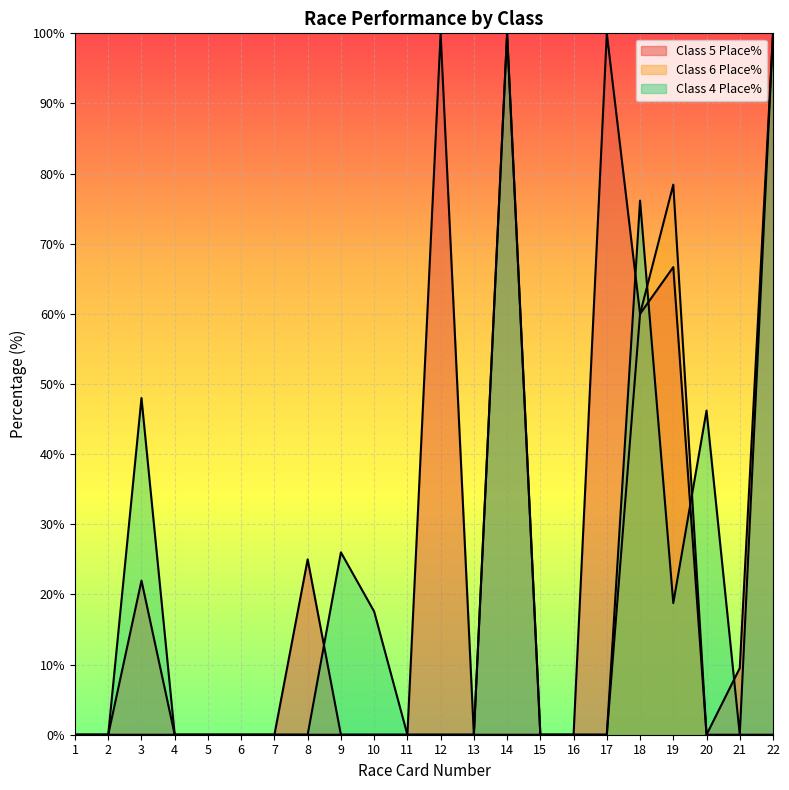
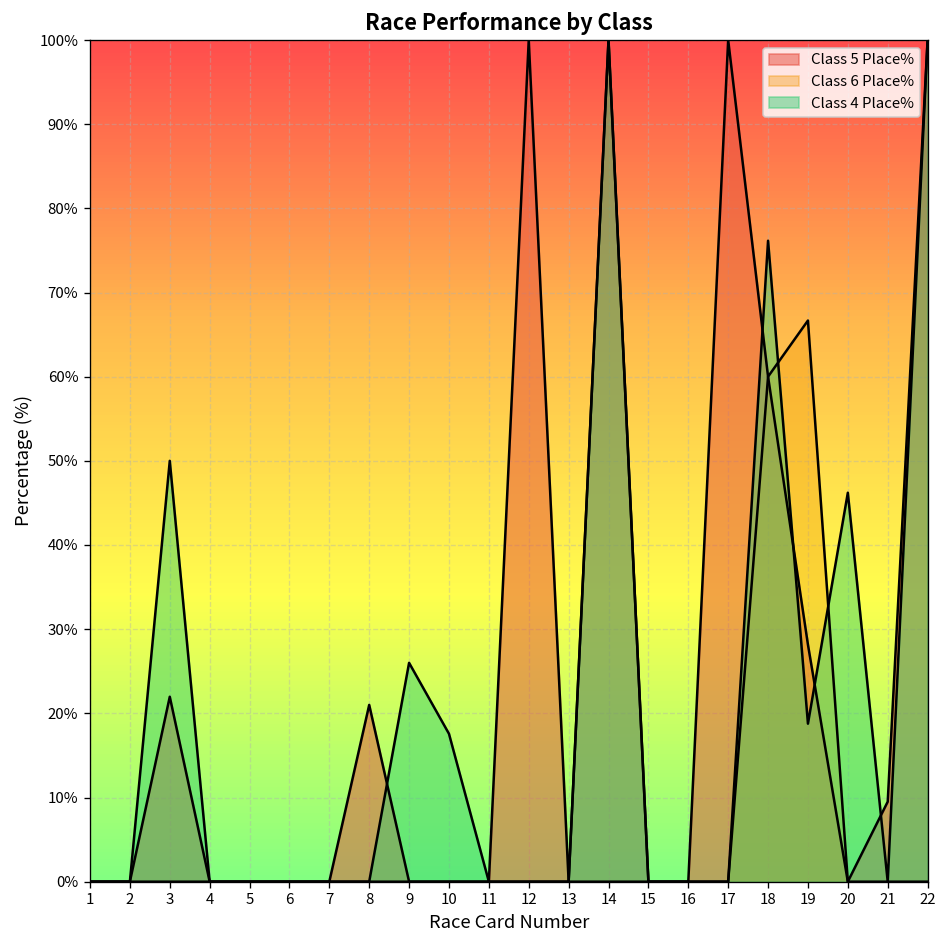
Class 4 Place%, 3: 48% -> 50%
Class 5 Place%, 8: 25% -> 21%
Class 5 Place%, 19: 67% -> 28%
Class 6 Place%, 19: 78% -> 67%
